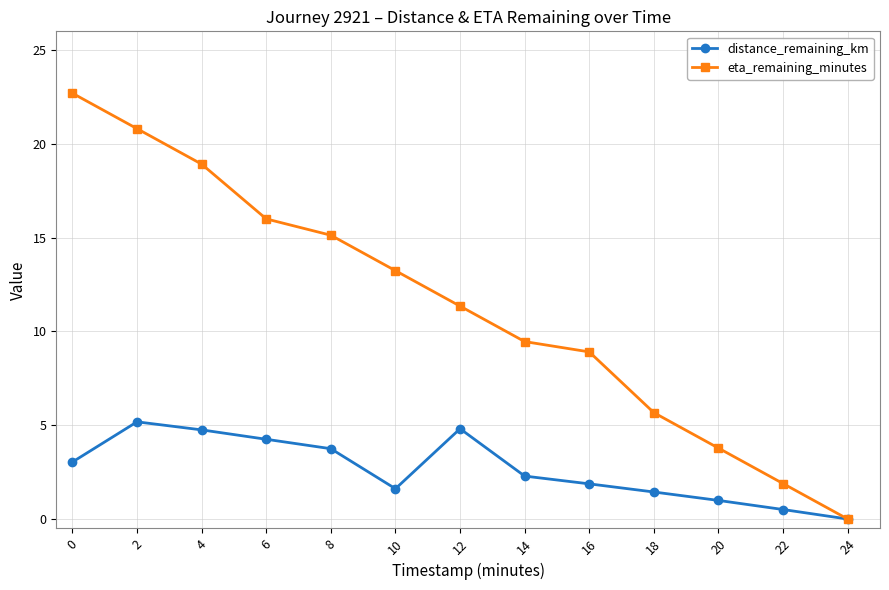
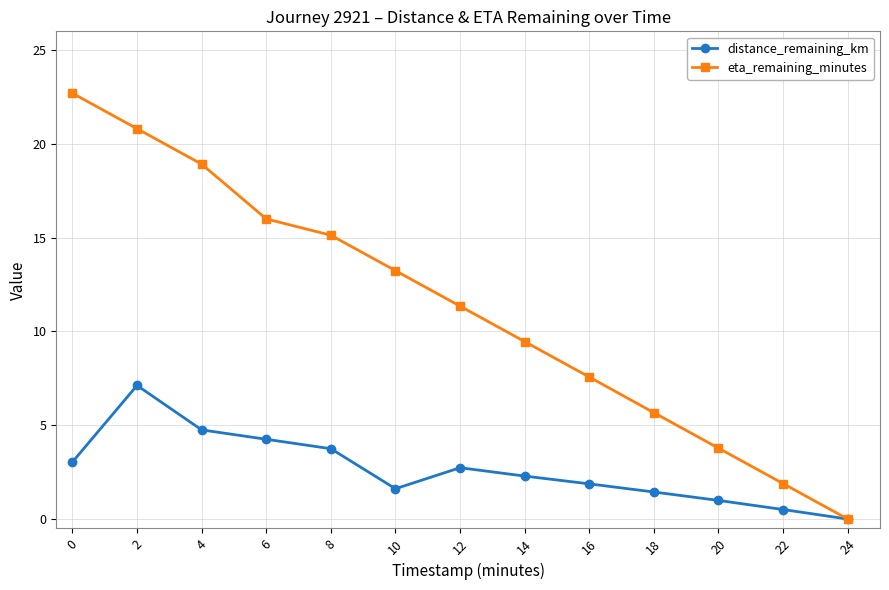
distance_remaining_km, 2: 5.2 -> 7.1
distance_remaining_km, 12: 4.8 -> 2.7
eta_remaining_minutes, 16: 8.9 -> 7.6
